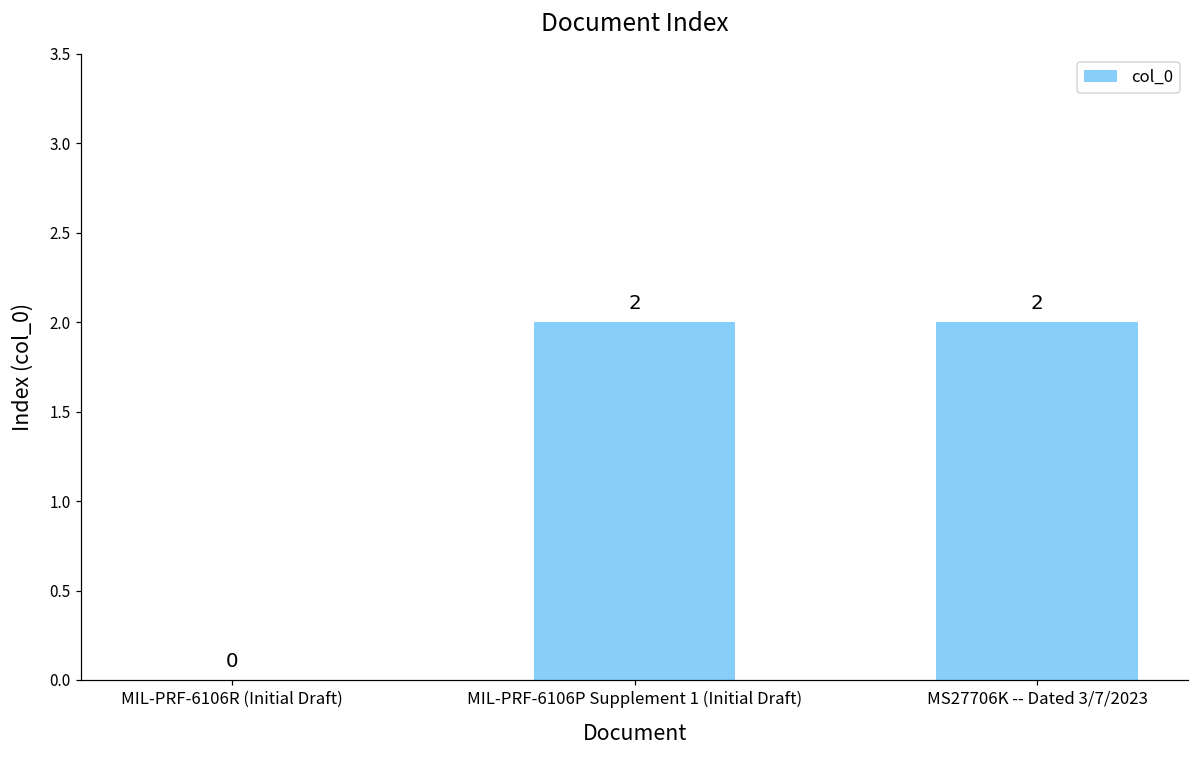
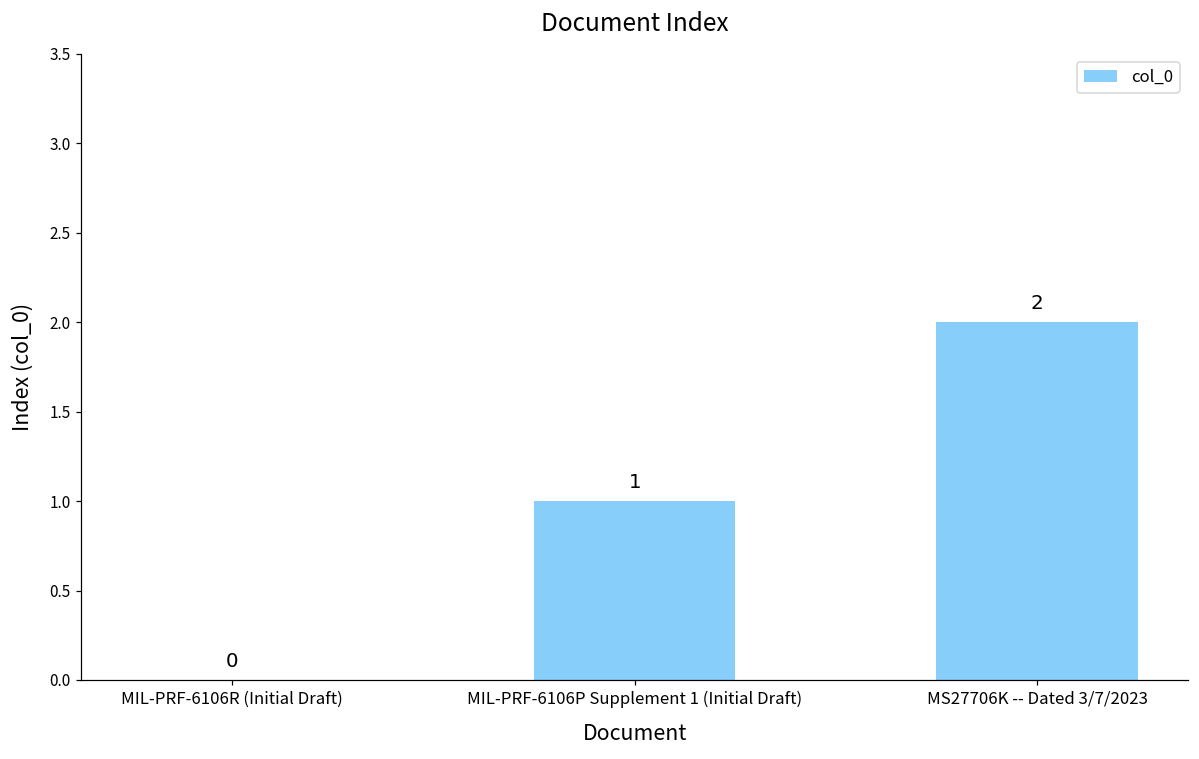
MIL-PRF-6106P Supplement 1 (Initial Draft): 2 -> 1
